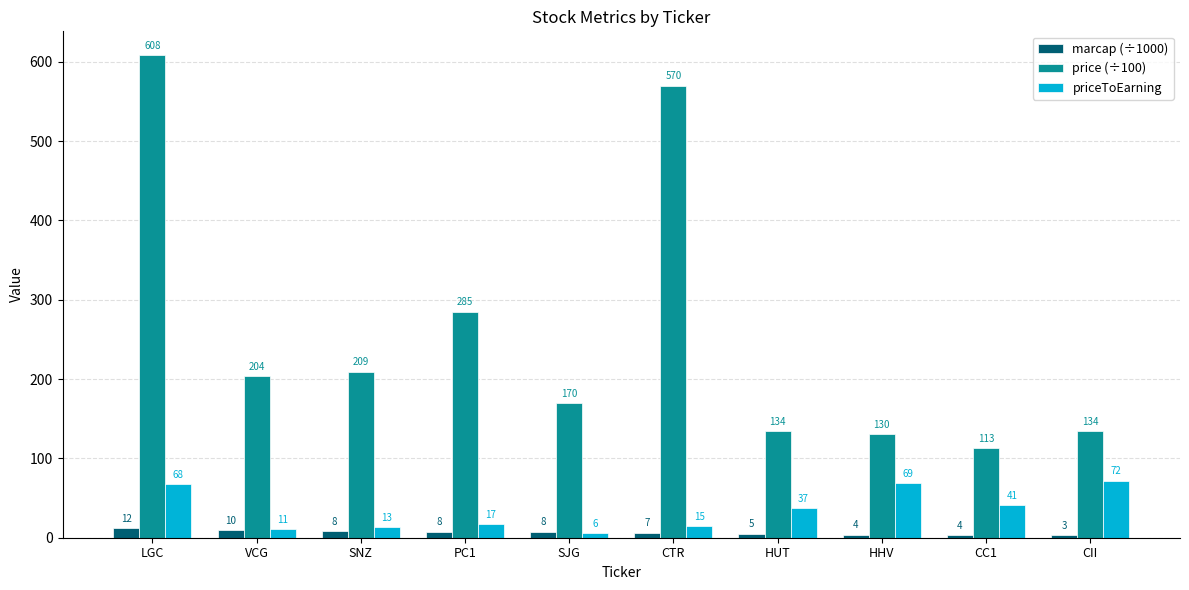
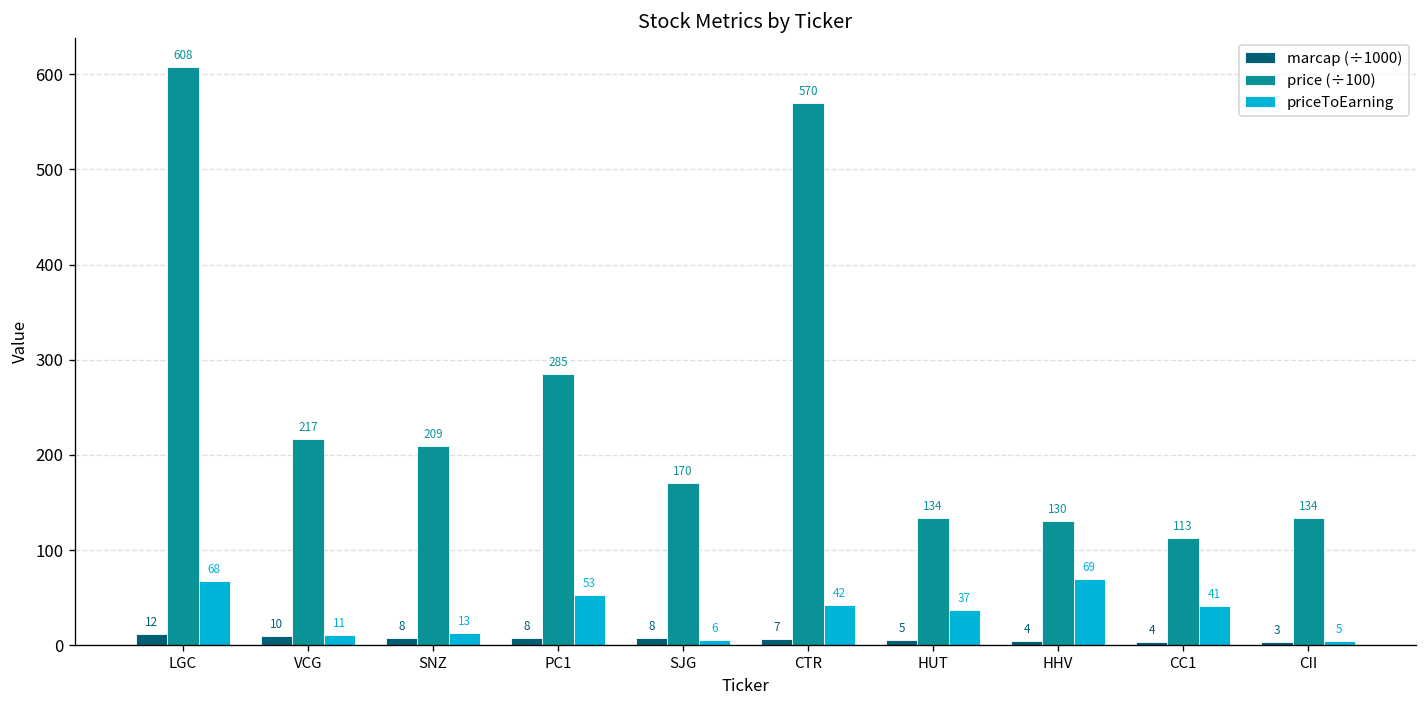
price (÷100), VCG: 204 -> 217
priceToEarning, PC1: 17 -> 53
priceToEarning, CTR: 15 -> 42
priceToEarning, CII: 72 -> 5
